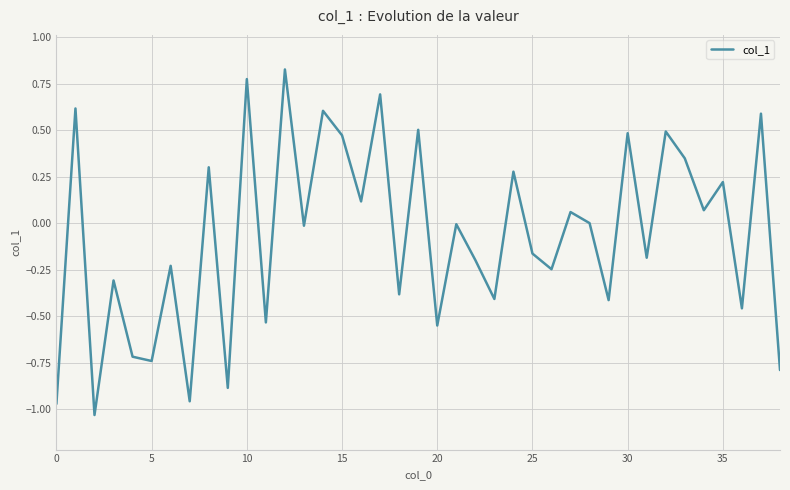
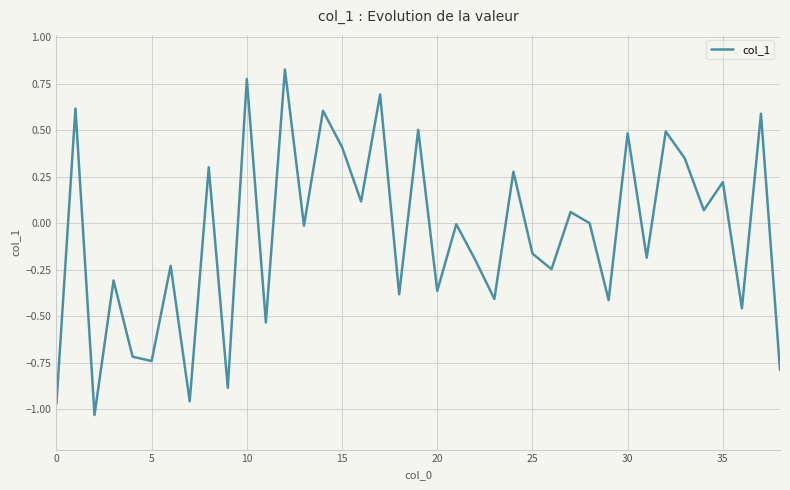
15: 0.47 -> 0.41
20: -0.55 -> -0.36
